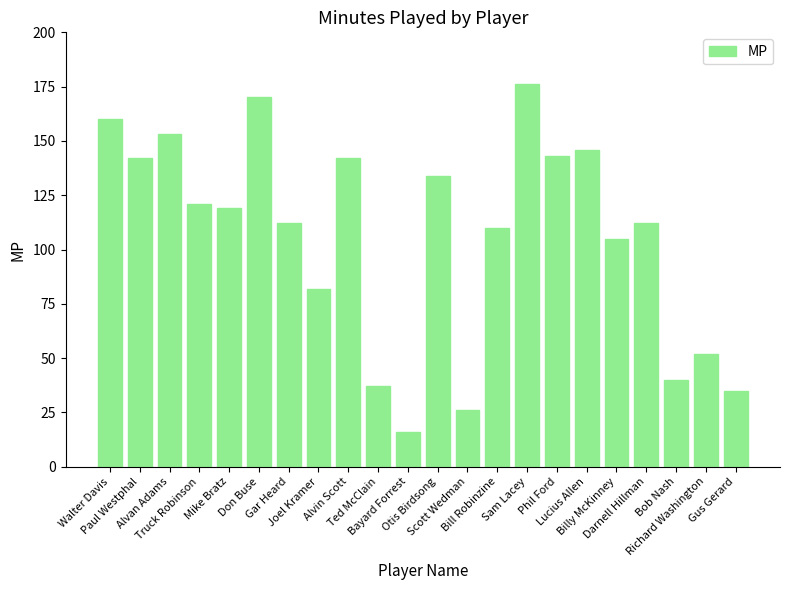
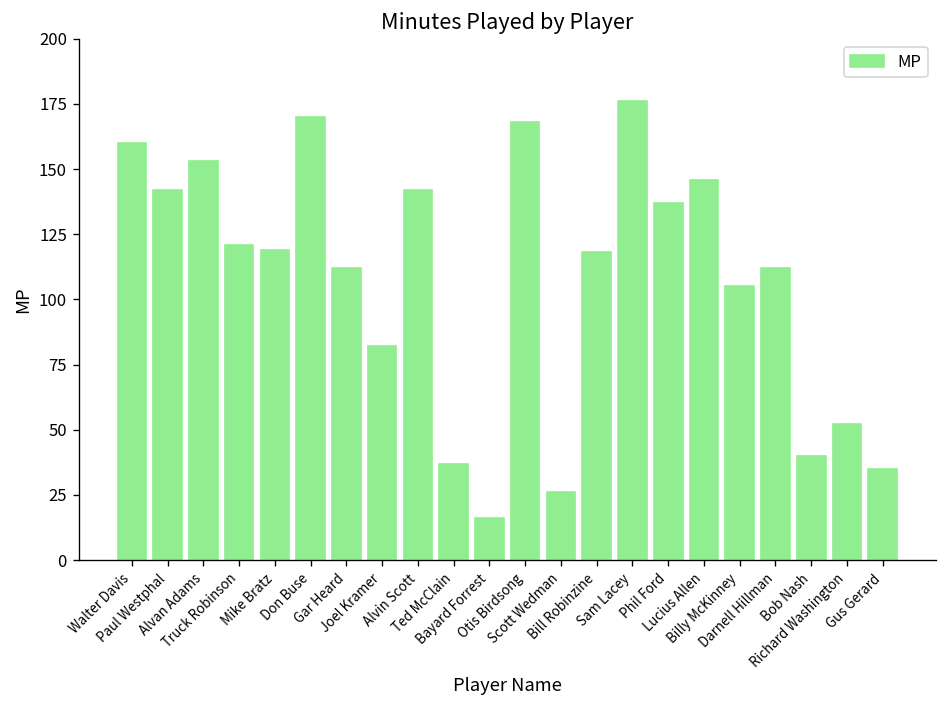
Otis Birdsong: 134 -> 168
Bill Robinzine: 110 -> 118
Phil Ford: 143 -> 137
